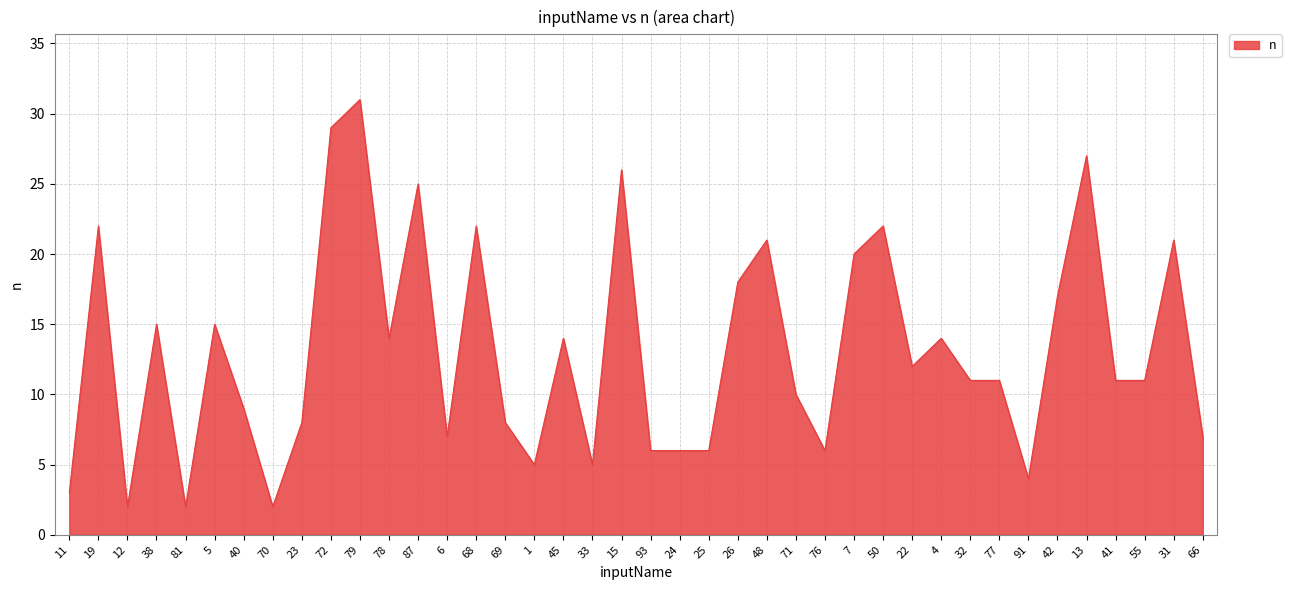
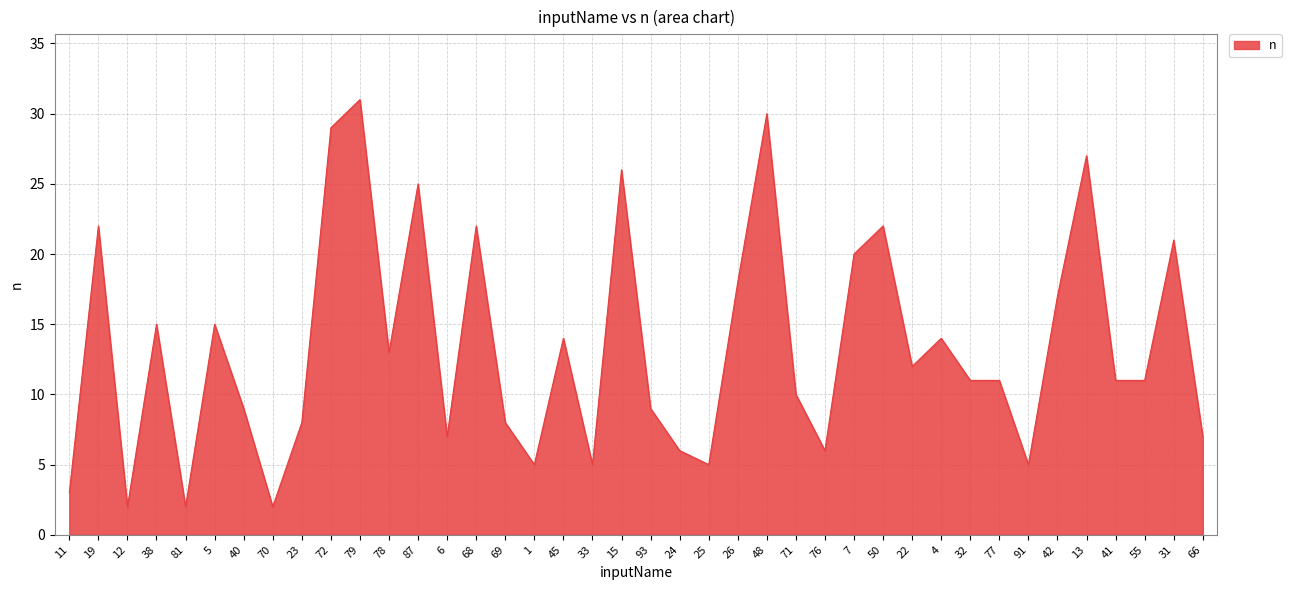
78: 14 -> 13
93: 6 -> 9
25: 6 -> 5
48: 21 -> 30
91: 4 -> 5
